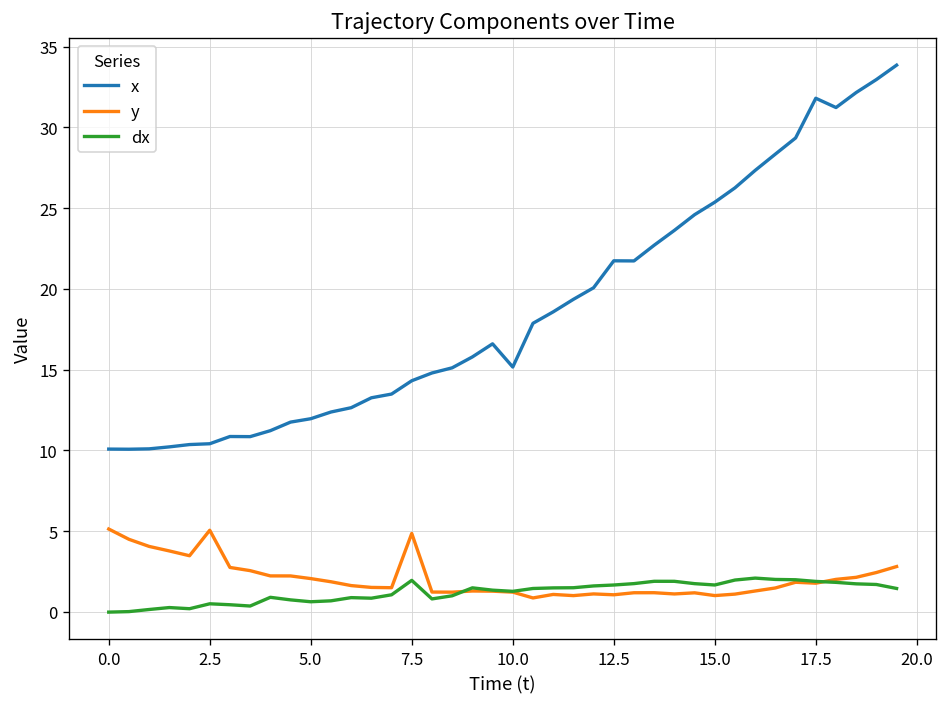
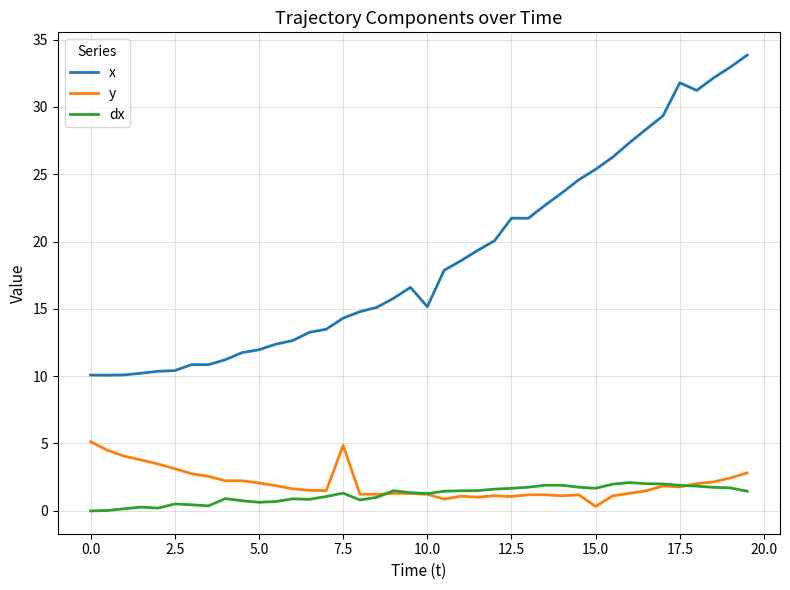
y, 2.5: 5.1 -> 3.1
dx, 7.5: 1.9 -> 1.3
y, 15.0: 1.0 -> 0.3
